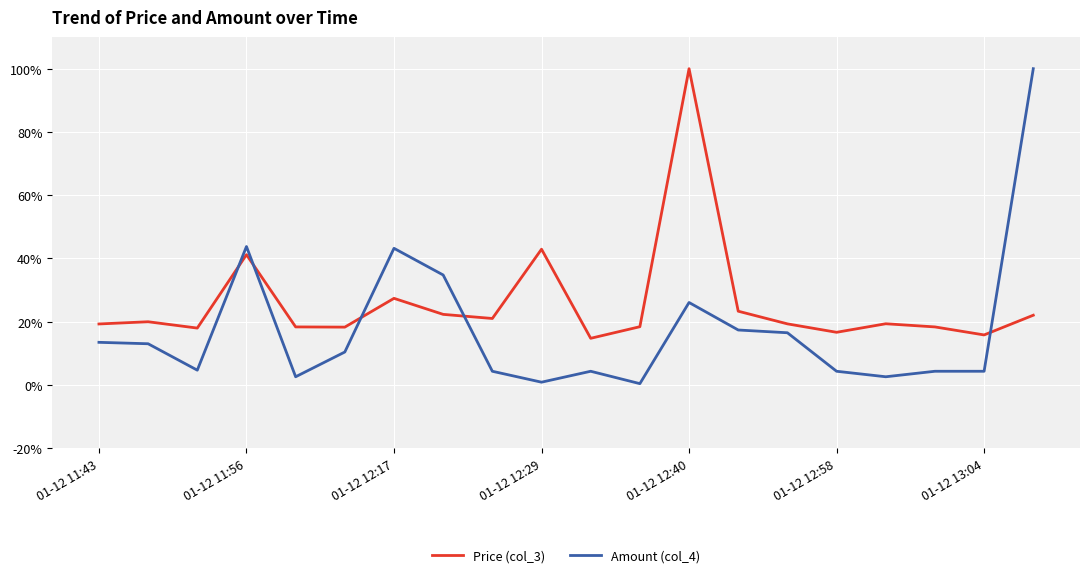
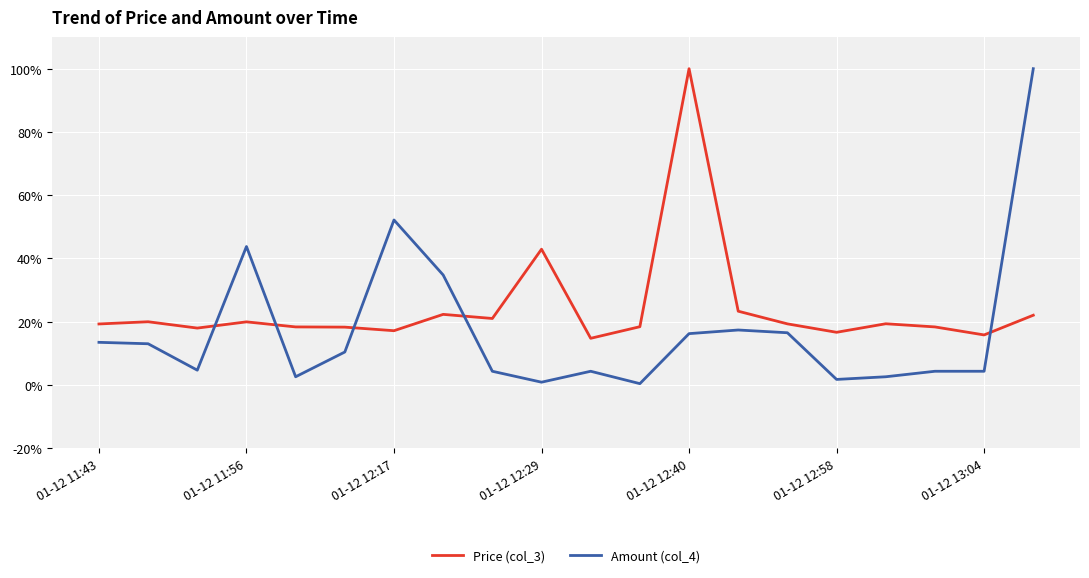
Price (col_3), 01-12 11:56: 41% -> 20%
Price (col_3), 01-12 12:17: 27% -> 17%
Amount (col_4), 01-12 12:17: 43% -> 52%
Amount (col_4), 01-12 12:40: 26% -> 16%
Amount (col_4), 01-12 12:58: 4% -> 2%
